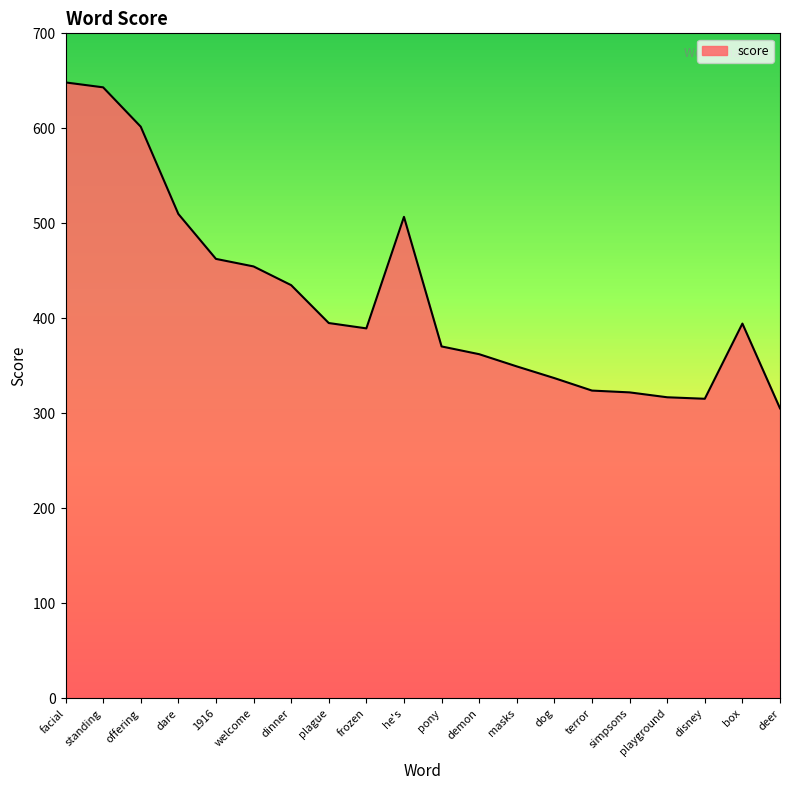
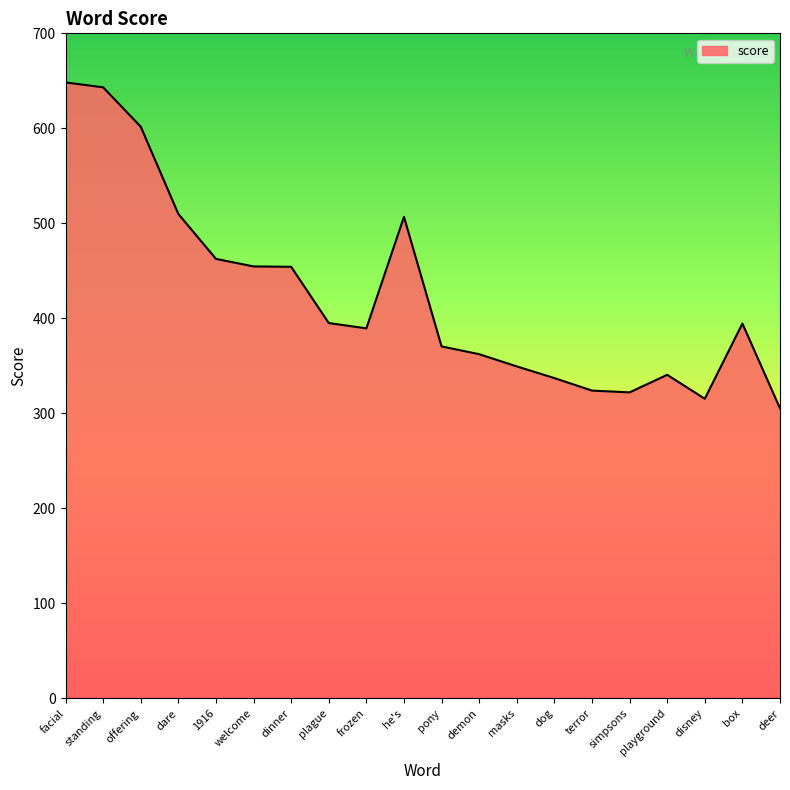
dinner: 440 -> 450
playground: 320 -> 340
